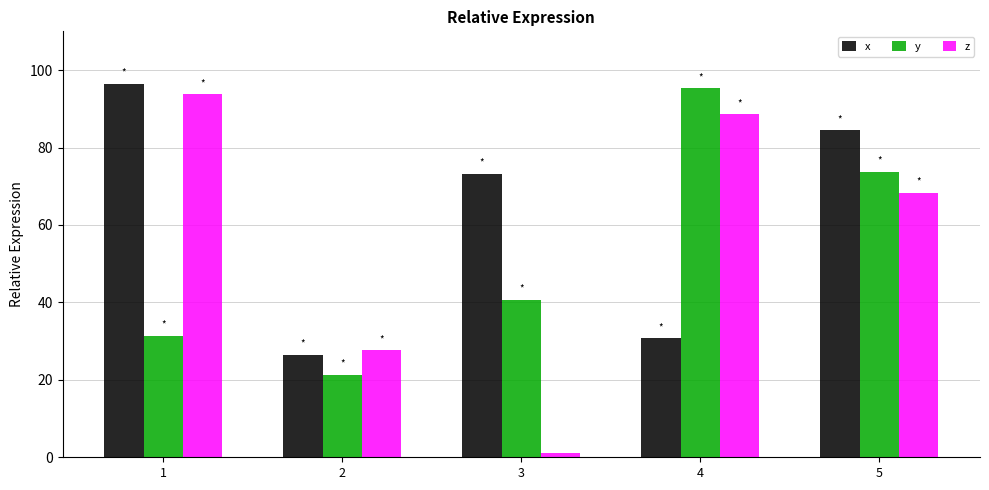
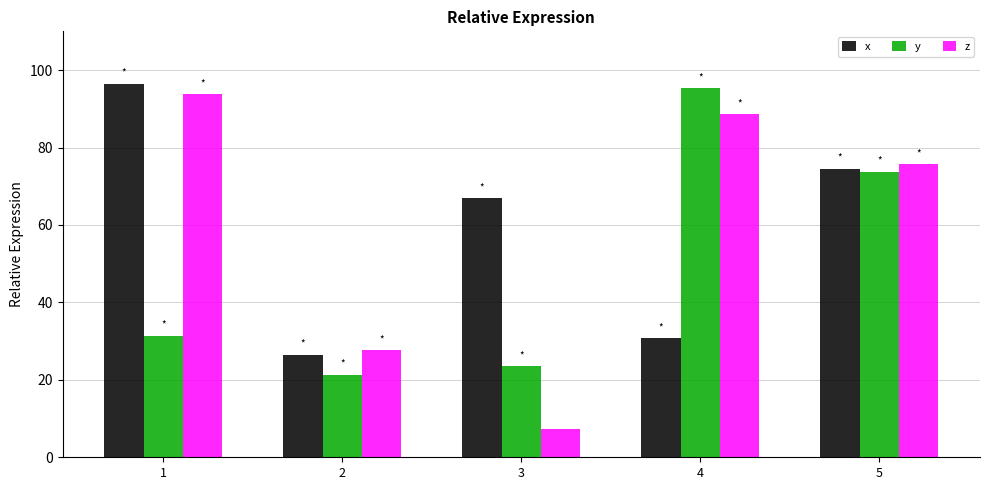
x, 3: 73 -> 67
y, 3: 41 -> 24
z, 3: 1 -> 7
x, 5: 84 -> 75
z, 5: 68 -> 76
